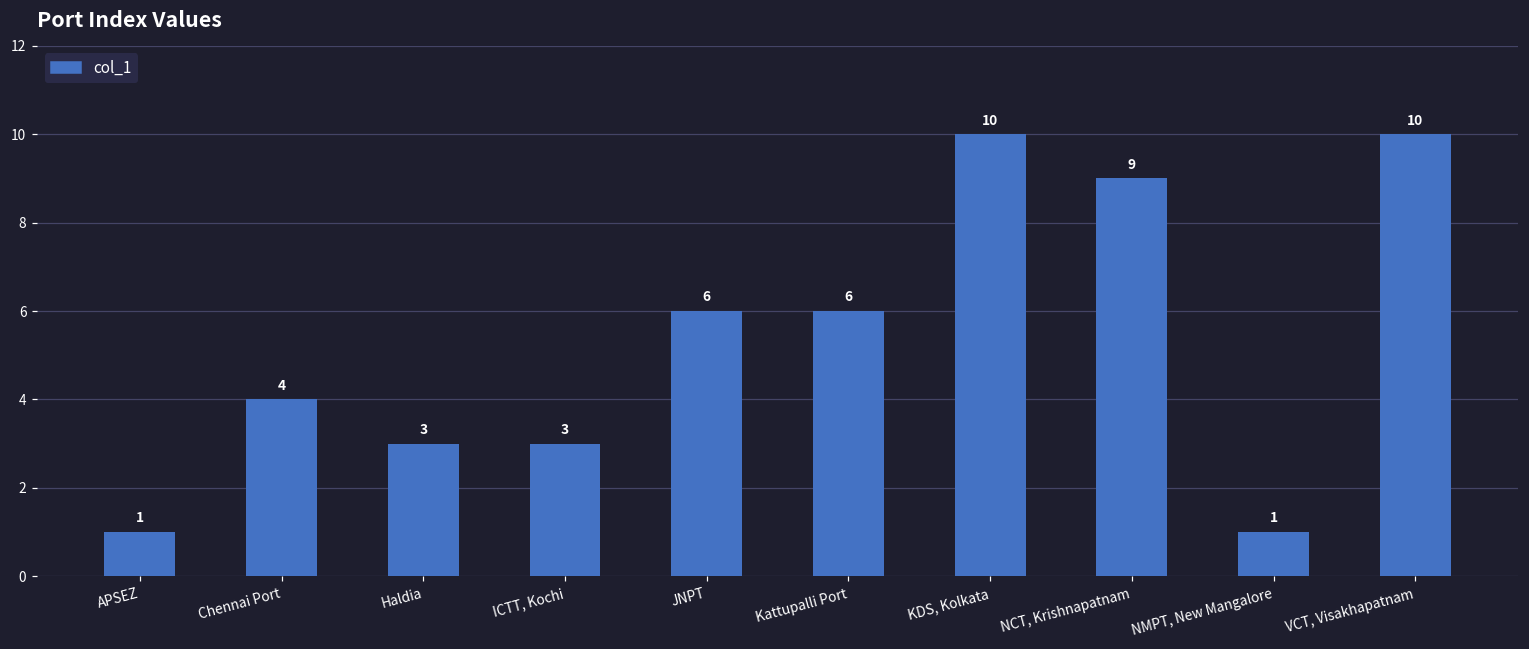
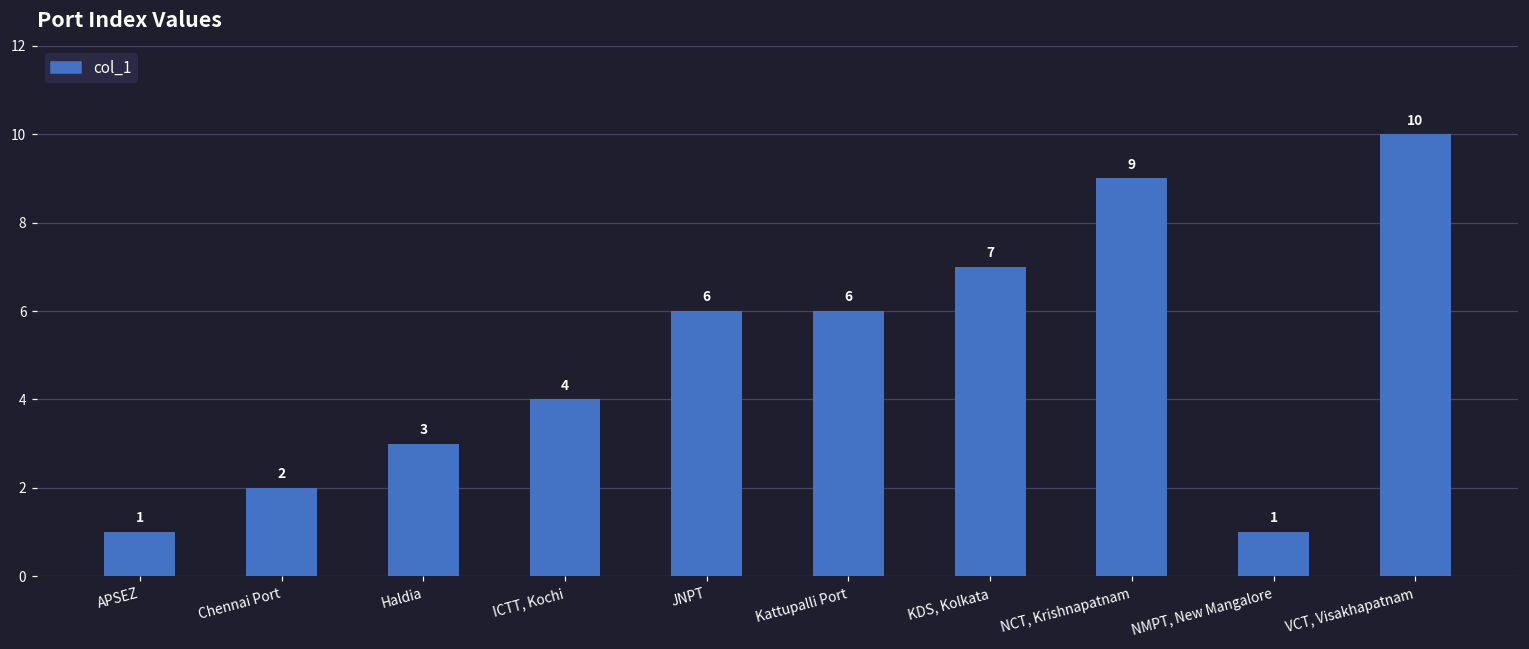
Chennai Port: 4 -> 2
ICTT, Kochi: 3 -> 4
KDS, Kolkata: 10 -> 7
